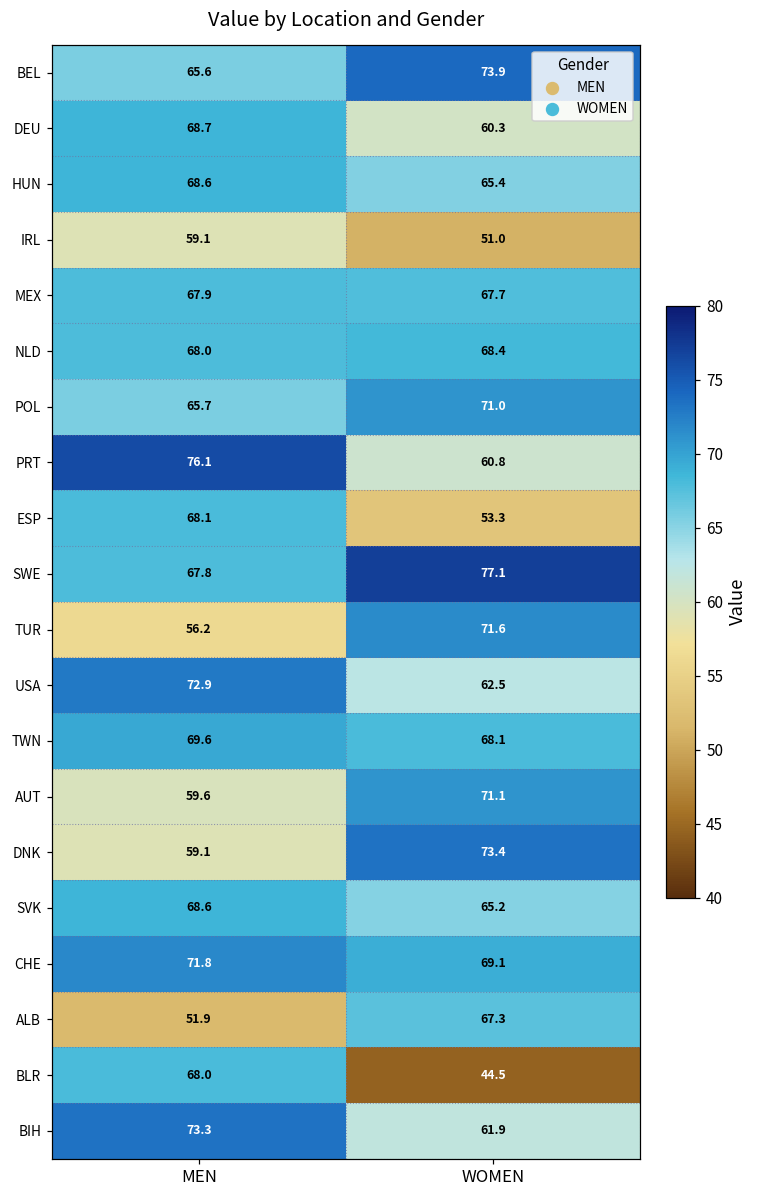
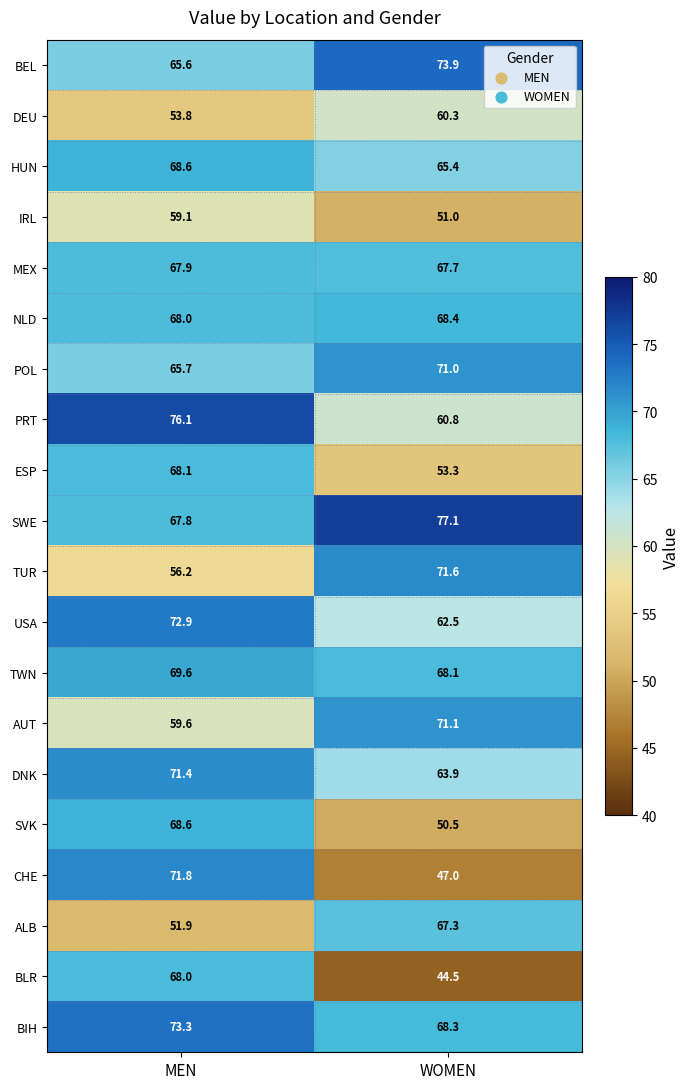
DEU, MEN: 68.7 -> 53.8
DNK, MEN: 59.1 -> 71.4
DNK, WOMEN: 73.4 -> 63.9
SVK, WOMEN: 65.2 -> 50.5
CHE, WOMEN: 69.1 -> 47.0
BIH, WOMEN: 61.9 -> 68.3
